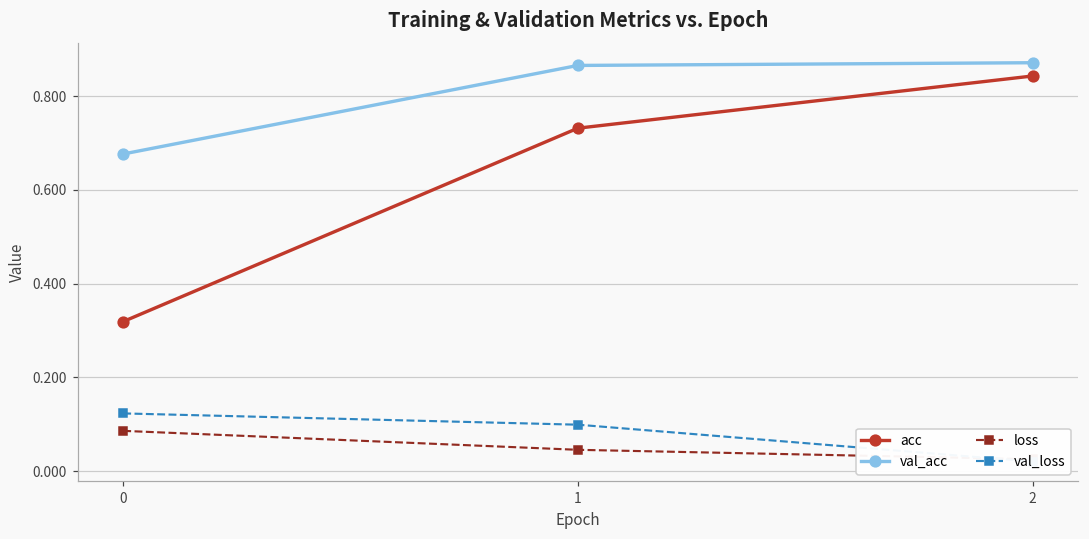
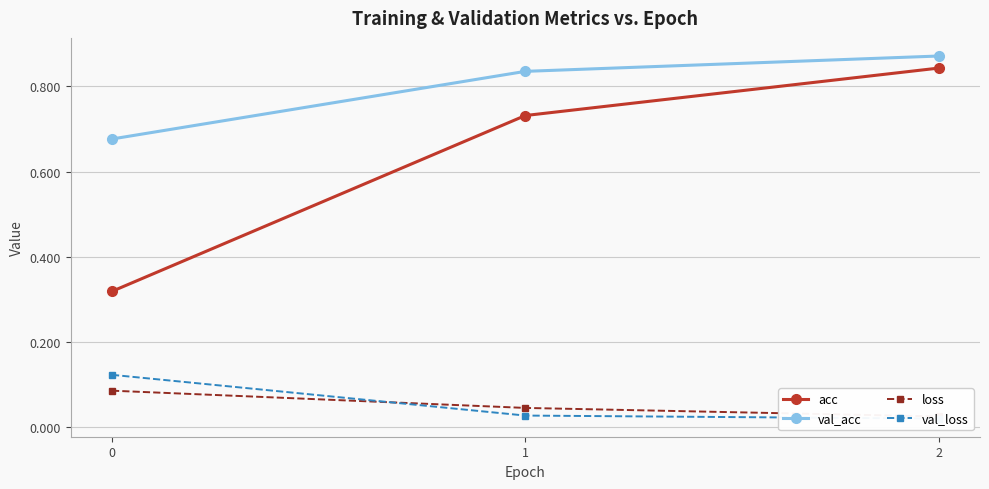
val_acc, 1: 0.87 -> 0.84
val_loss, 1: 0.10 -> 0.03
